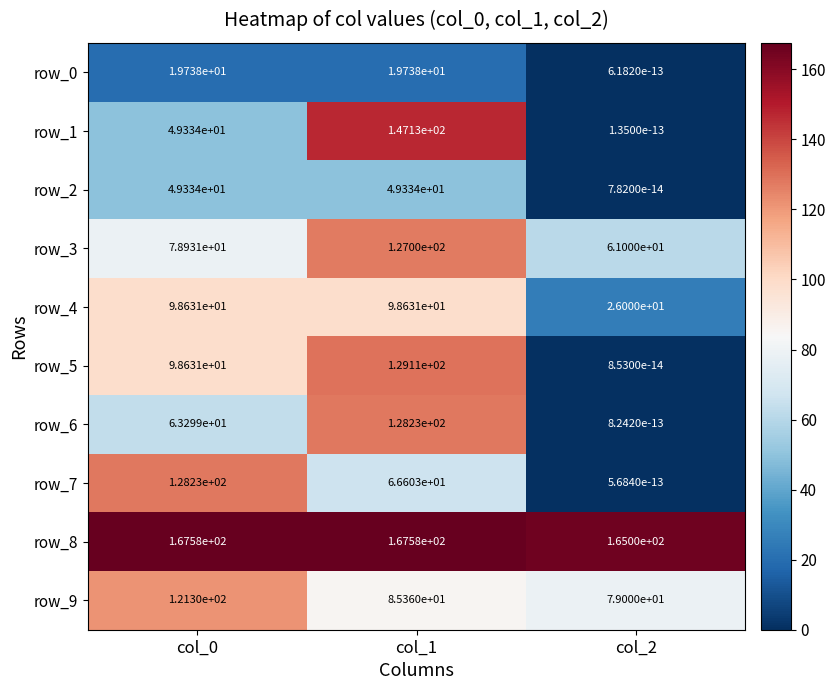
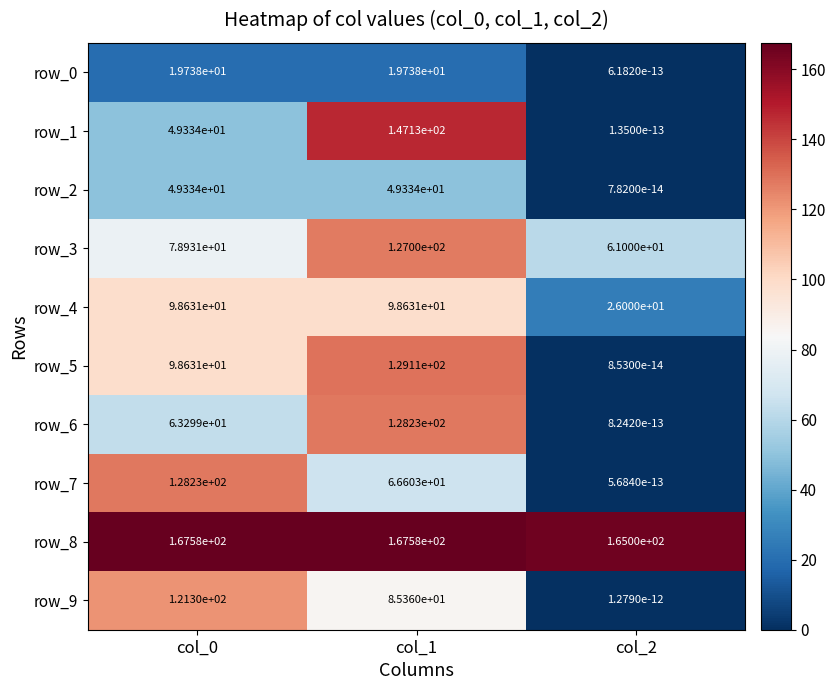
row_9, col_2: 7.9000e+01 -> 1.2790e-12
